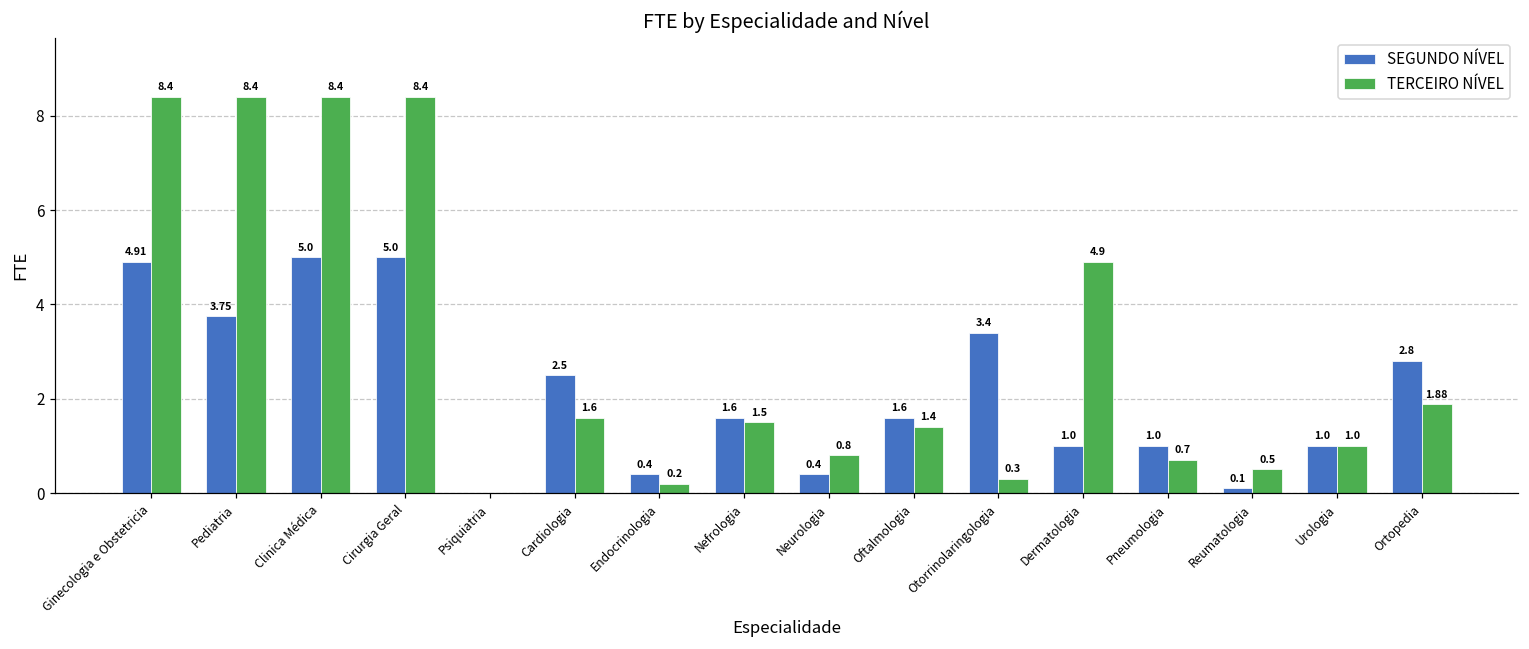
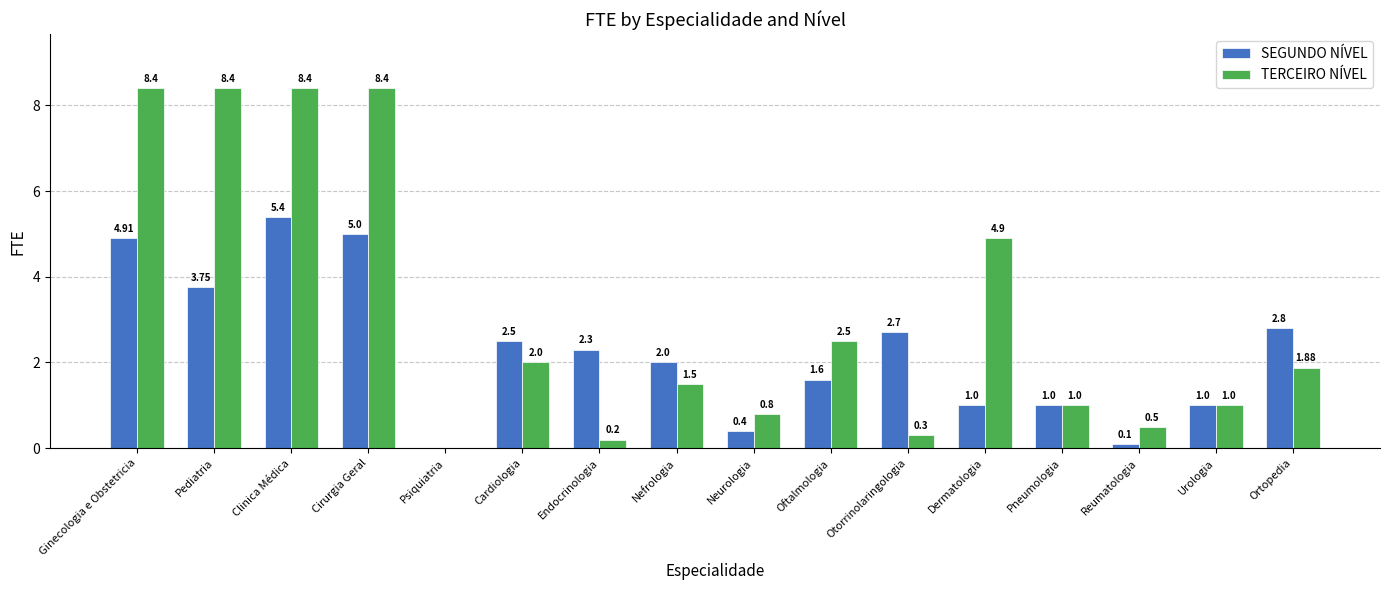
SEGUNDO NÍVEL, Clinica Médica: 5.0 -> 5.4
TERCEIRO NÍVEL, Cardiologia: 1.6 -> 2.0
SEGUNDO NÍVEL, Endocrinologia: 0.4 -> 2.3
SEGUNDO NÍVEL, Nefrologia: 1.6 -> 2.0
TERCEIRO NÍVEL, Oftalmologia: 1.4 -> 2.5
SEGUNDO NÍVEL, Otorrinolaringologia: 3.4 -> 2.7
TERCEIRO NÍVEL, Pneumologia: 0.7 -> 1.0
